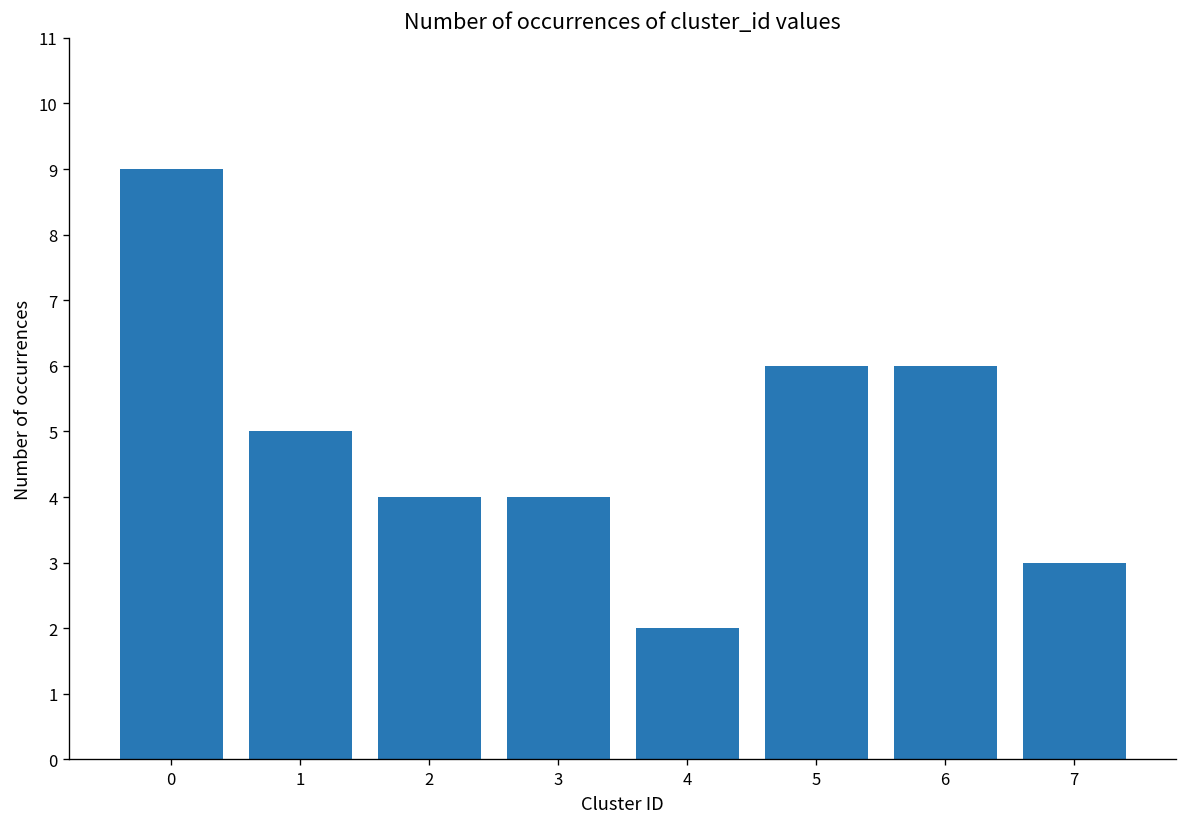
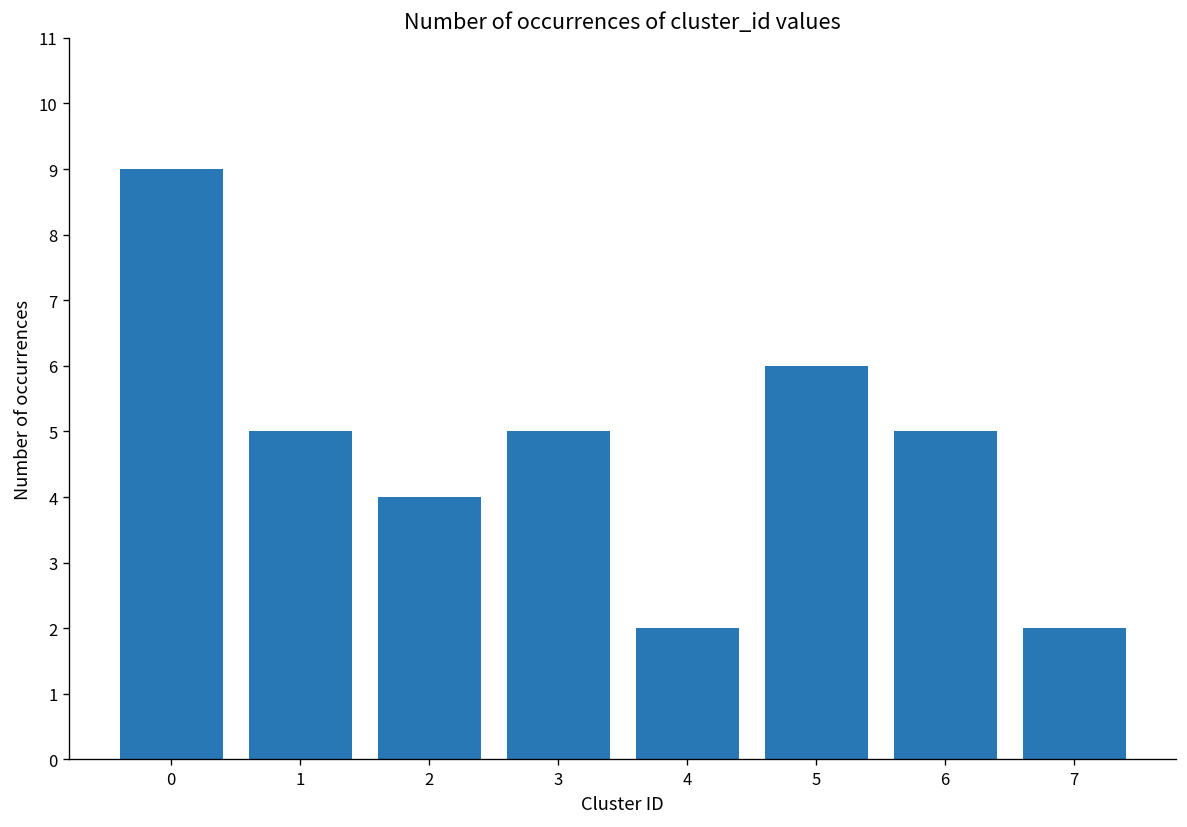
3: 4 -> 5
6: 6 -> 5
7: 3 -> 2
